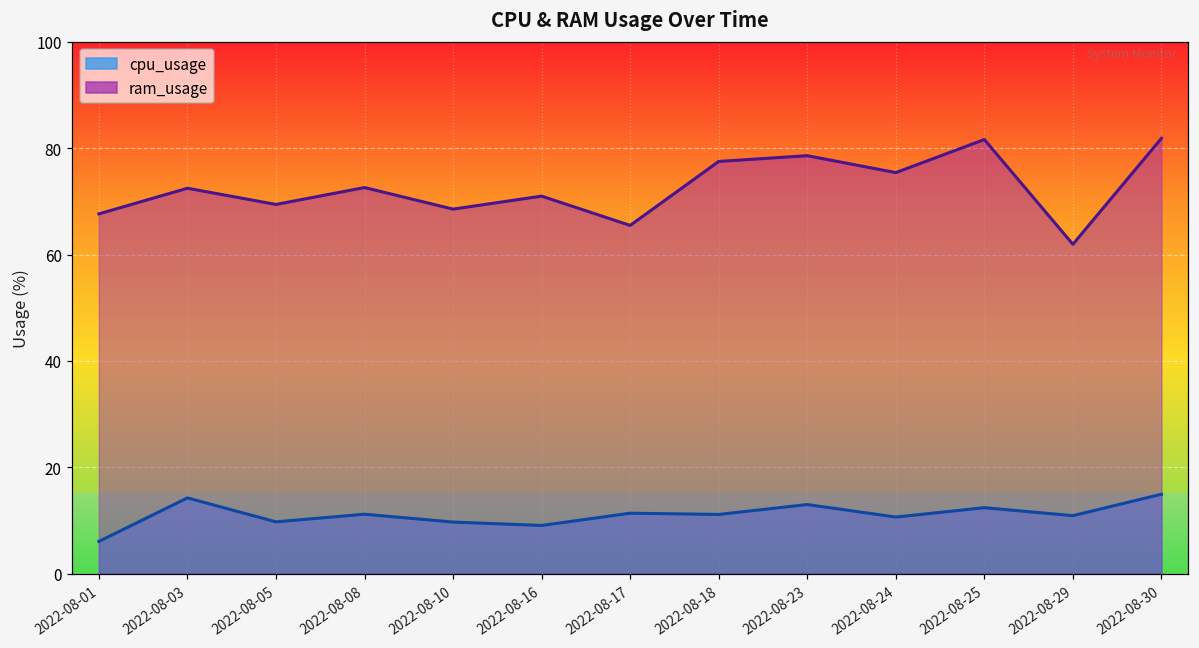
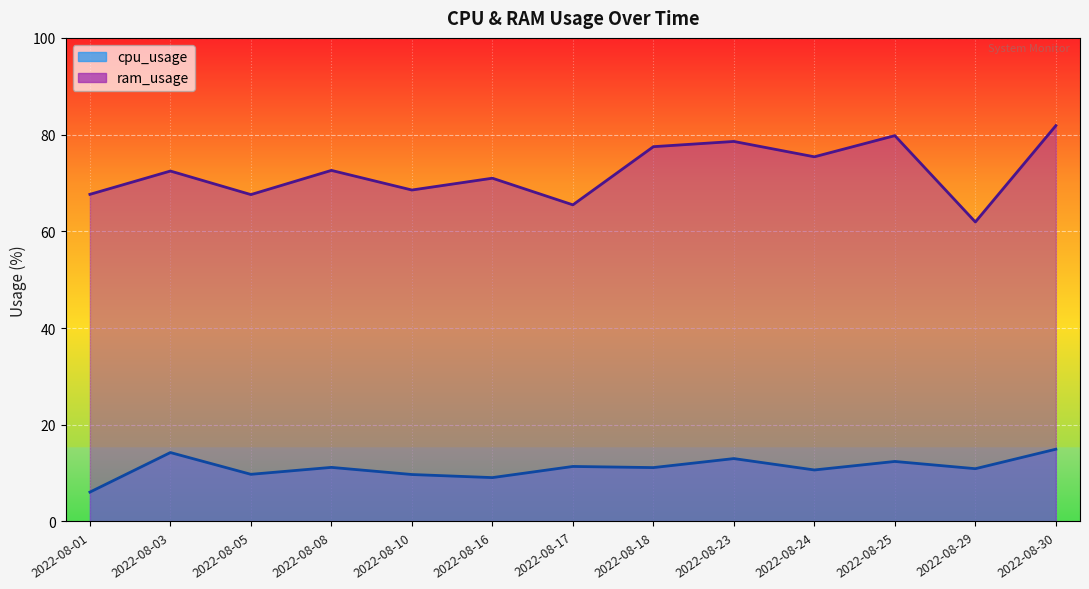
ram_usage, 2022-08-05: 69 -> 68
ram_usage, 2022-08-25: 82 -> 80
